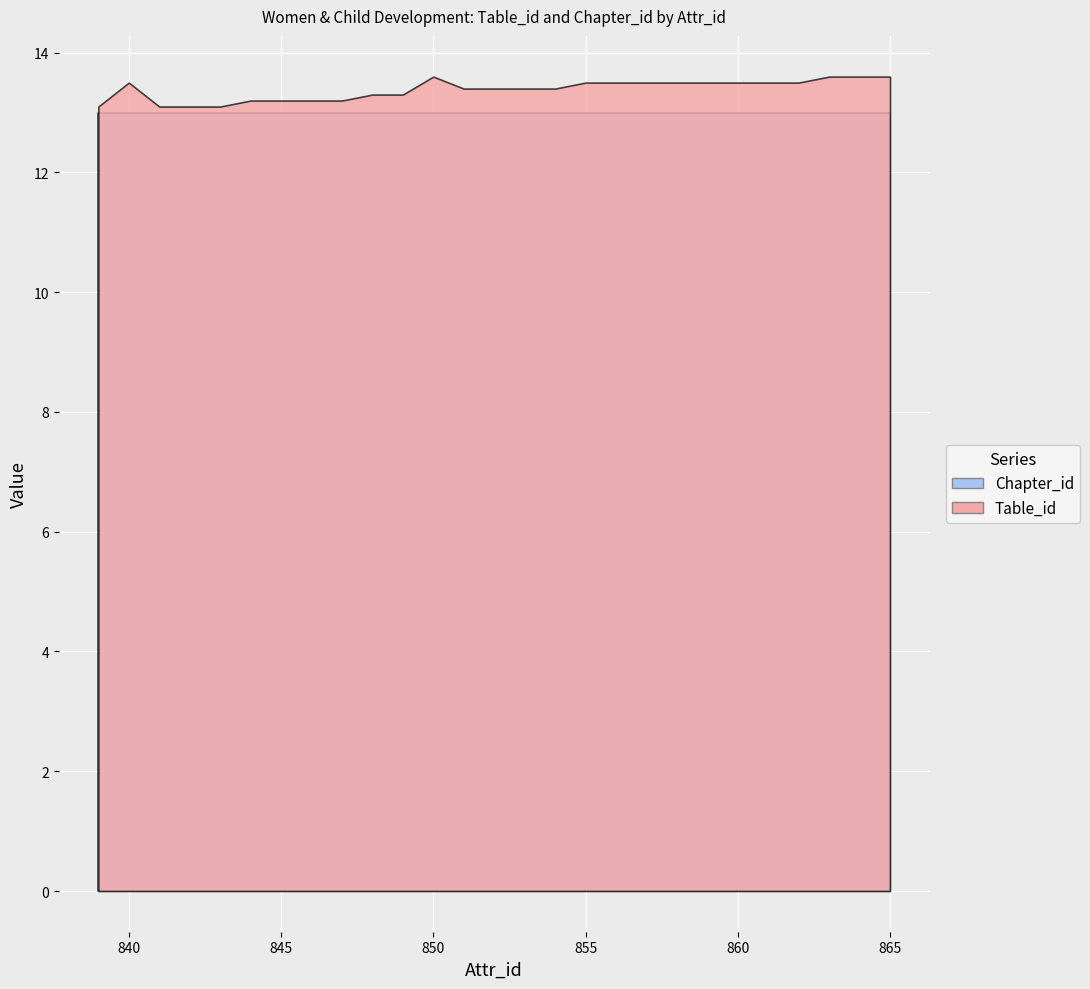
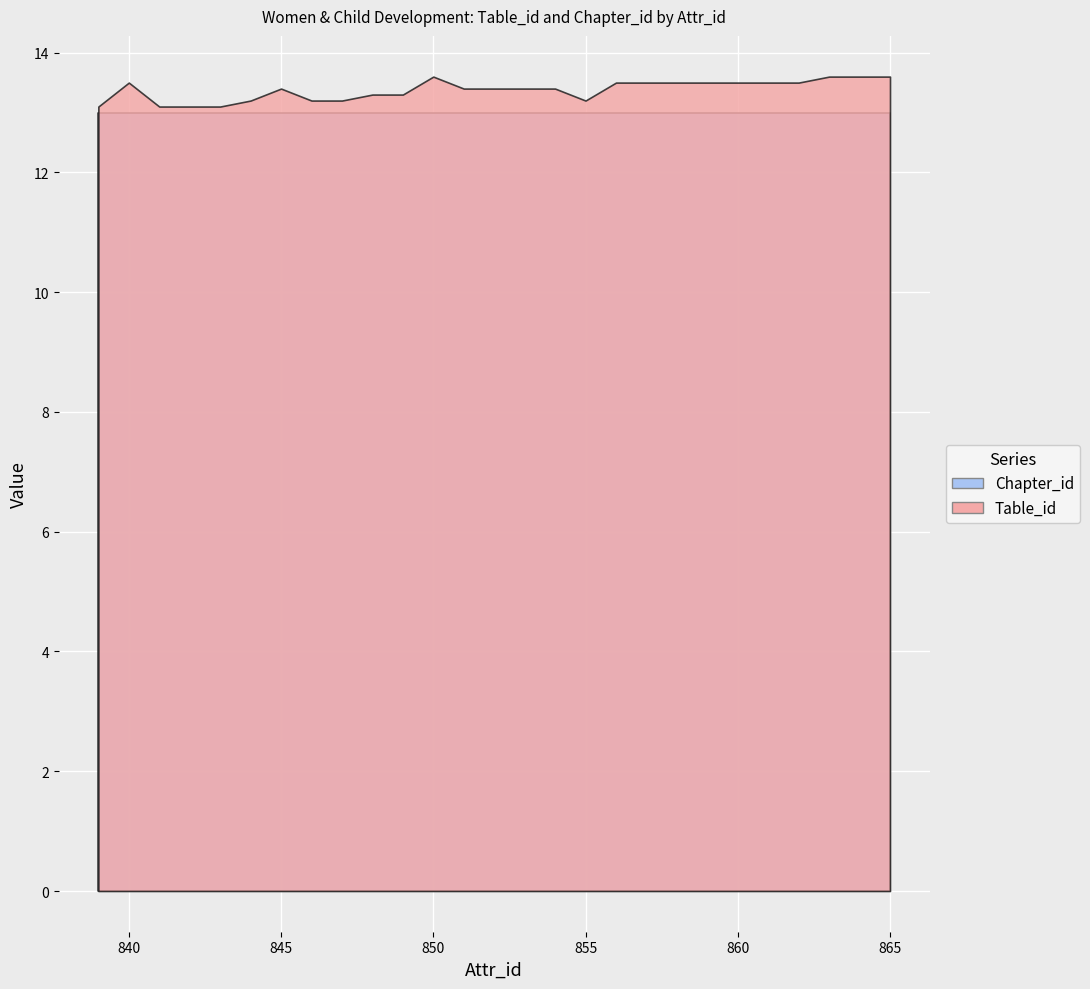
Table_id, 845: 13.2 -> 13.4
Table_id, 855: 13.5 -> 13.2
